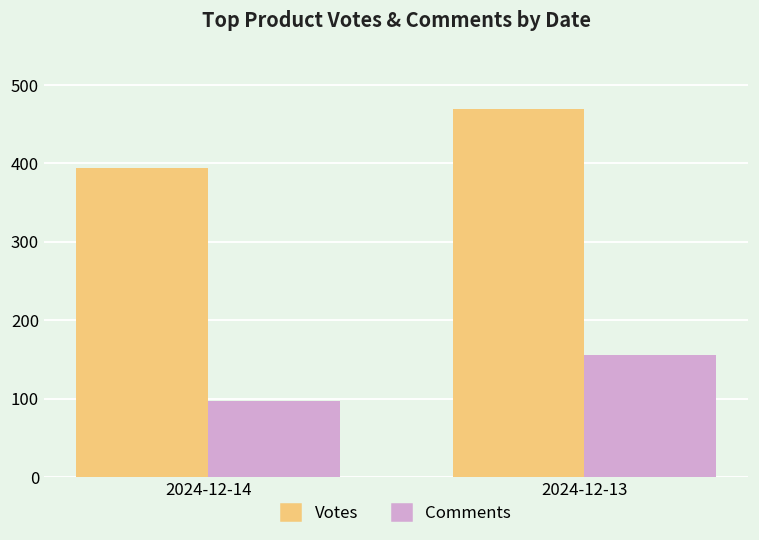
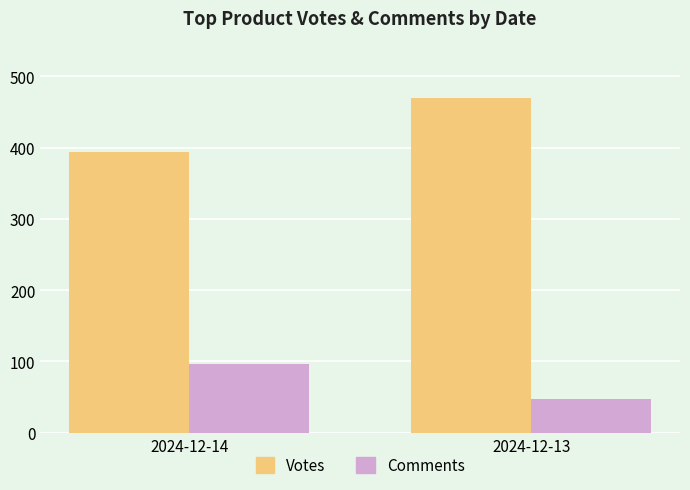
Comments, 2024-12-13: 160 -> 50
